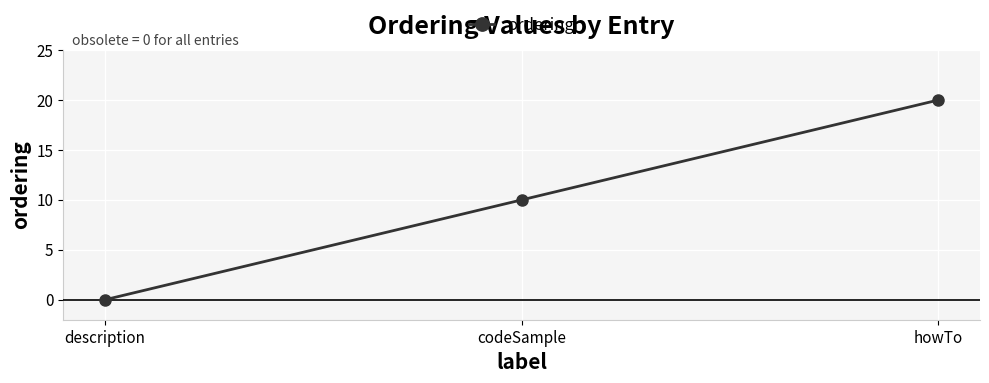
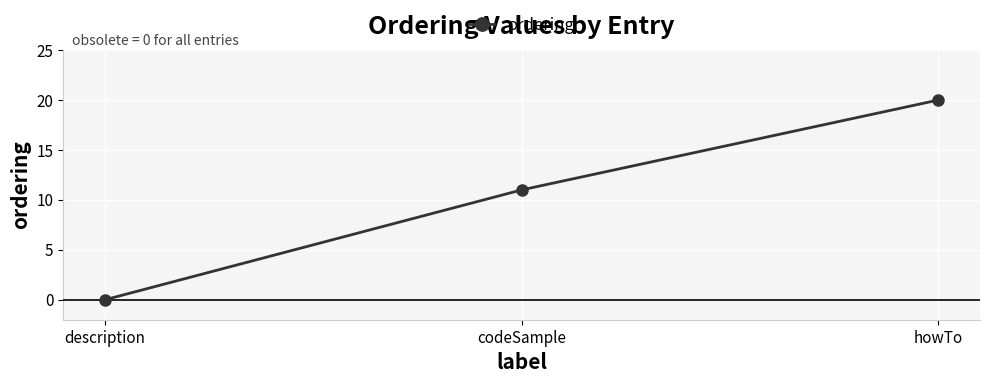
codeSample: 10 -> 11
